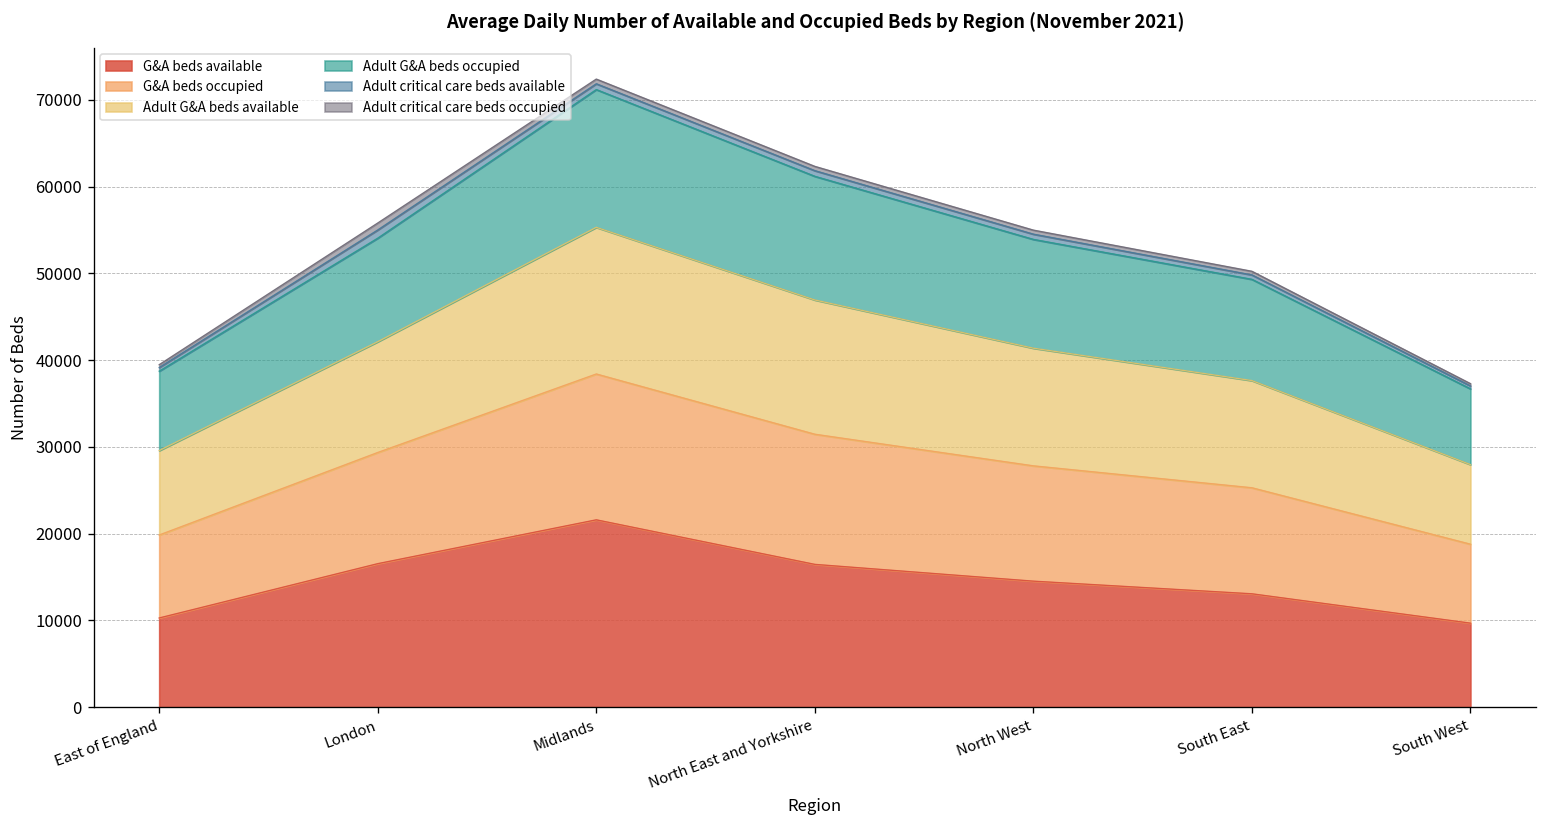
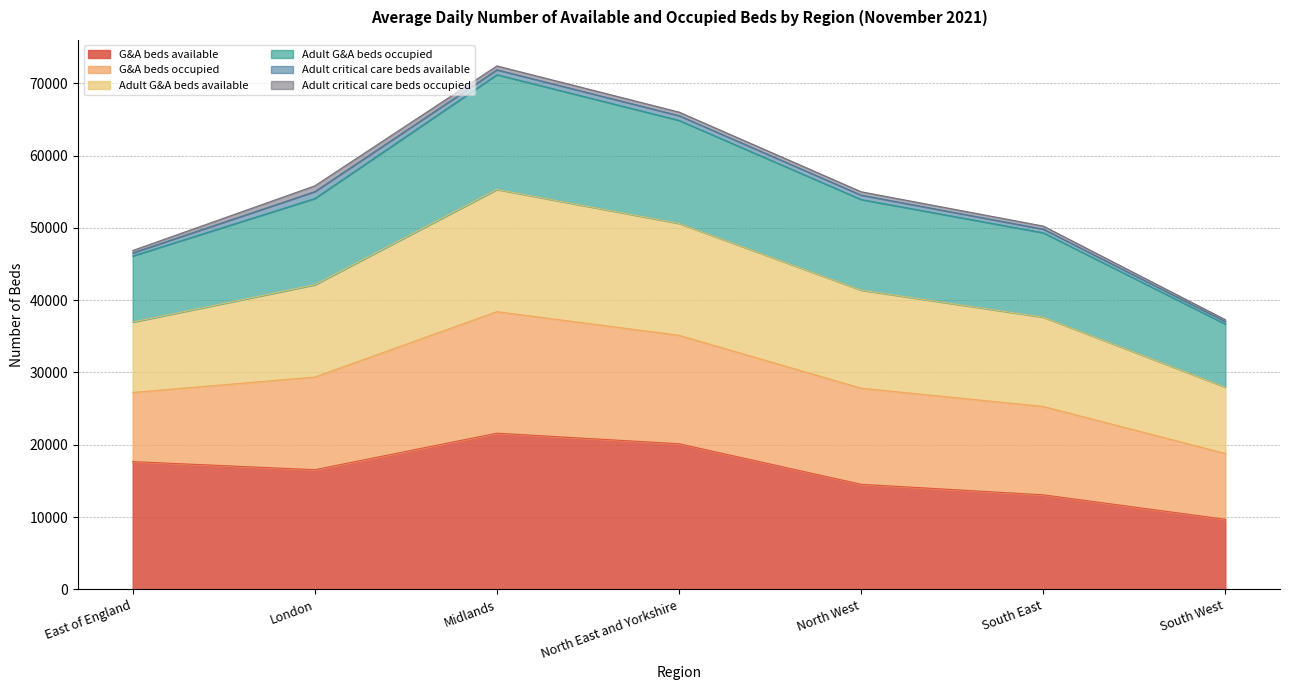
G&A beds available, East of England: 10000 -> 18000
G&A beds available, North East and Yorkshire: 16000 -> 20000
